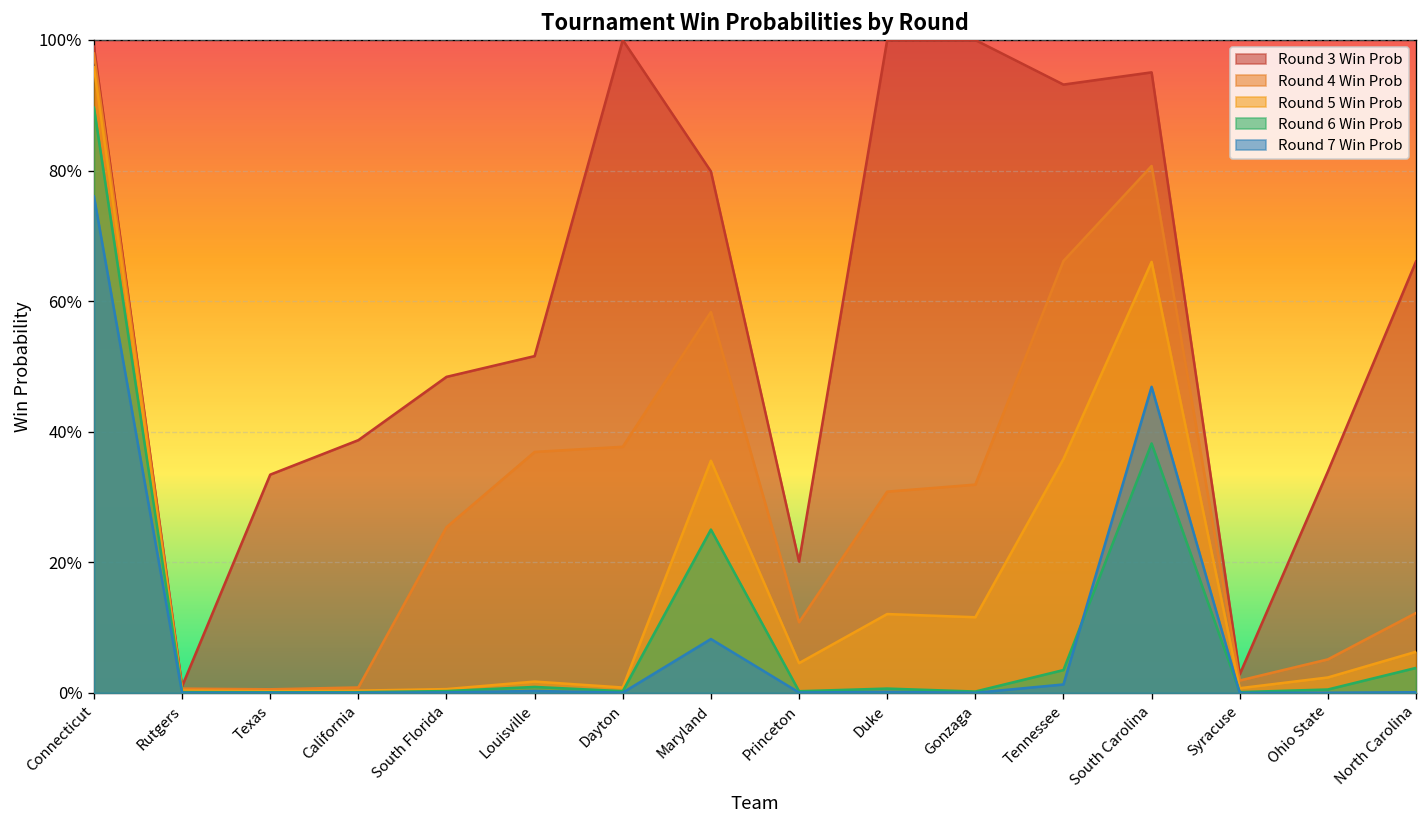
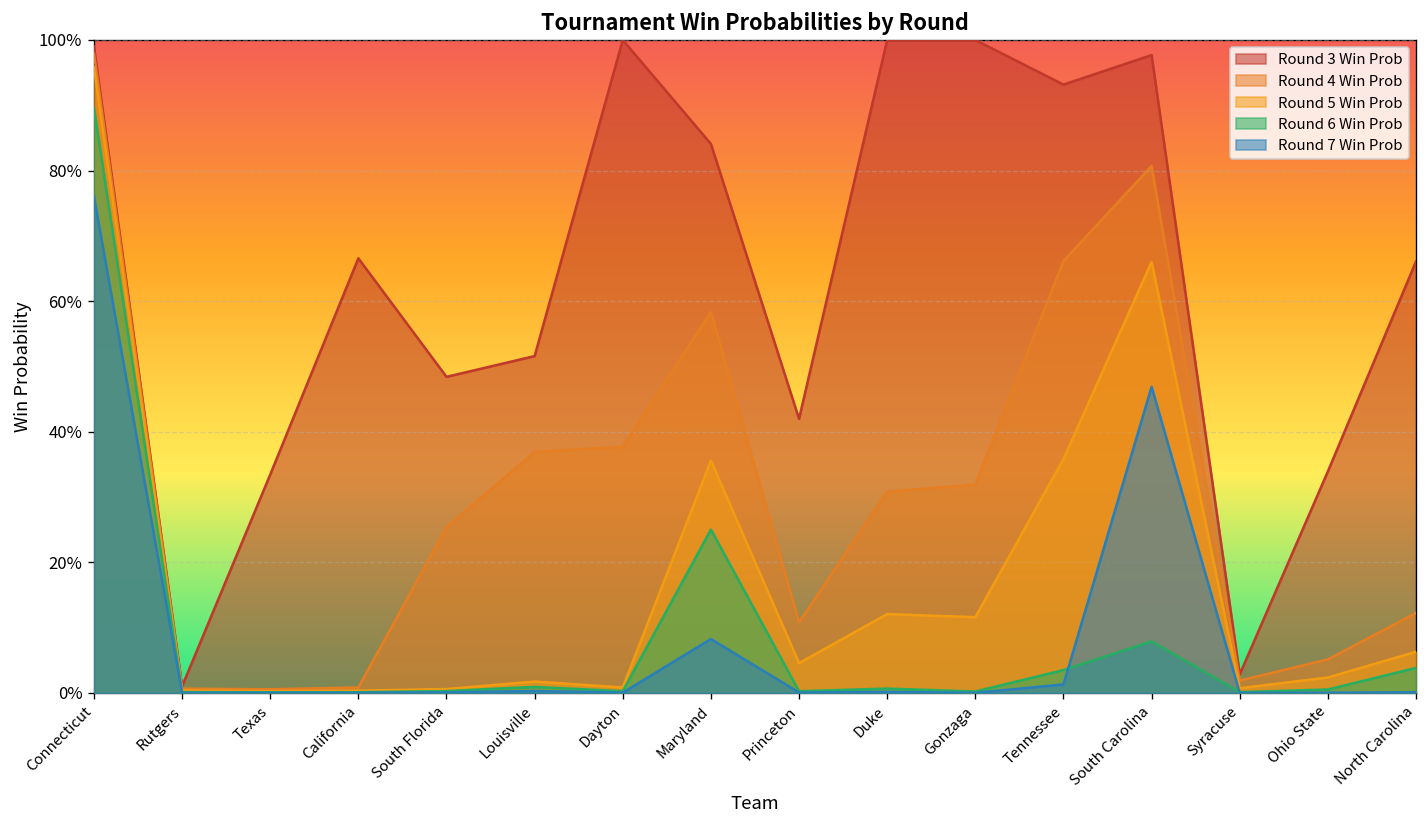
Round 3 Win Prob, California: 39% -> 67%
Round 3 Win Prob, Maryland: 80% -> 84%
Round 3 Win Prob, Princeton: 20% -> 42%
Round 3 Win Prob, South Carolina: 95% -> 98%
Round 6 Win Prob, South Carolina: 38% -> 8%
